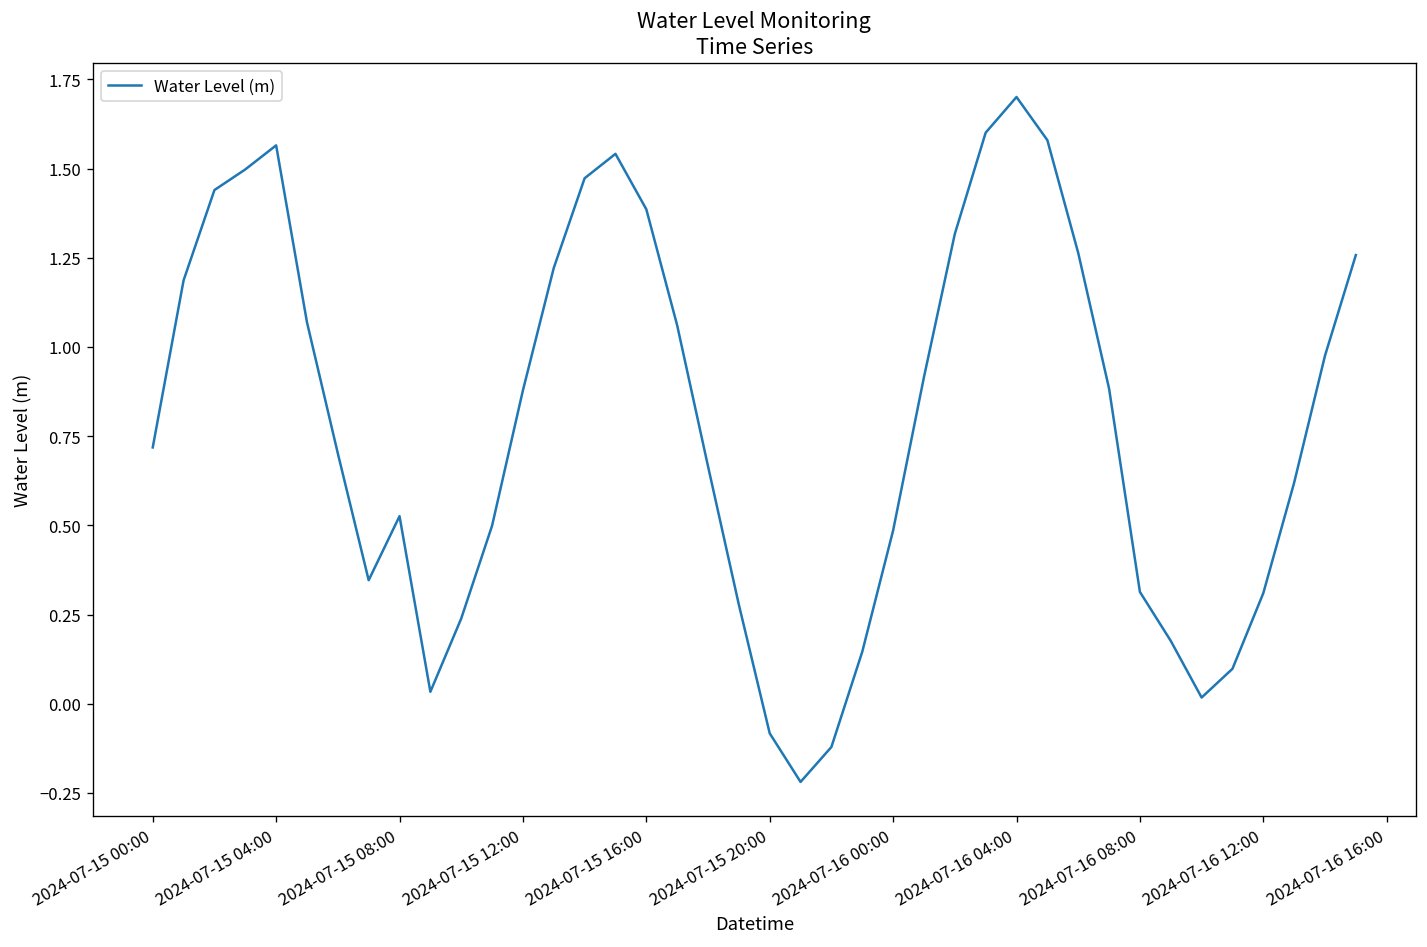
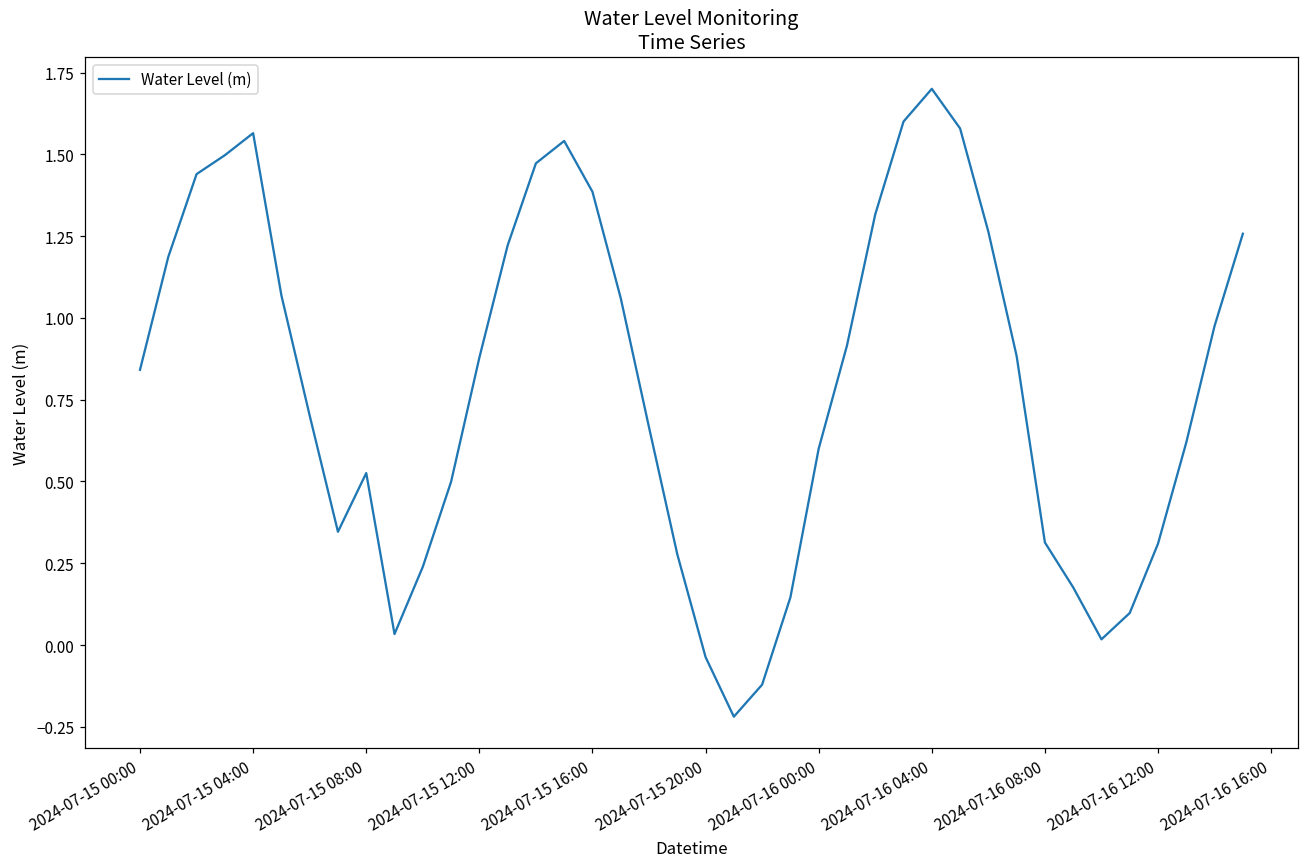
2024-07-15 00:00: 0.72 -> 0.84
2024-07-15 20:00: -0.08 -> -0.04
2024-07-16 00:00: 0.49 -> 0.60
